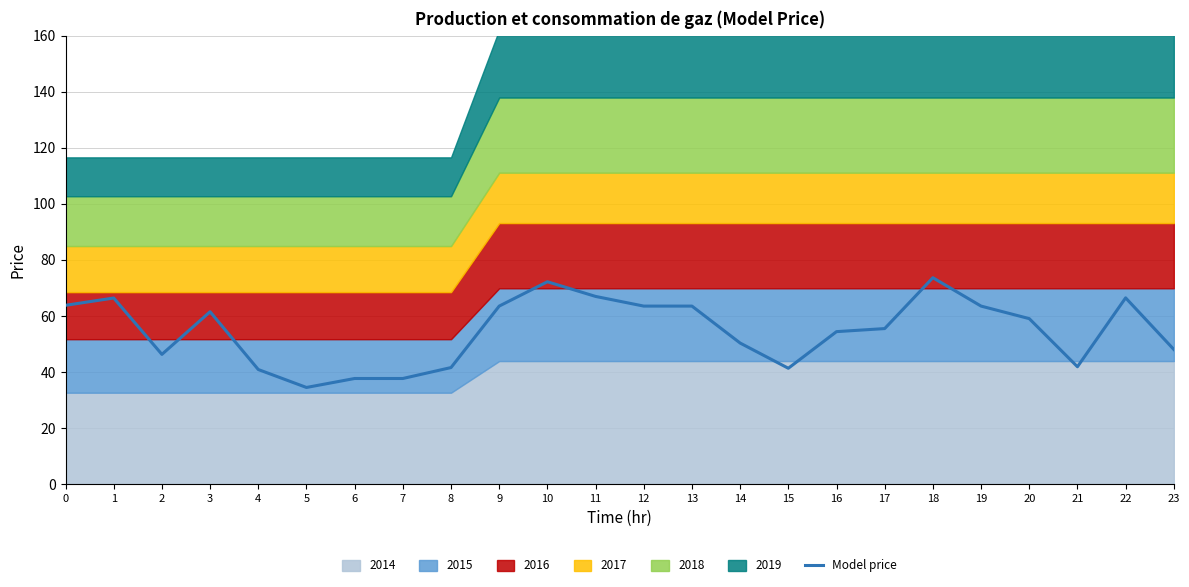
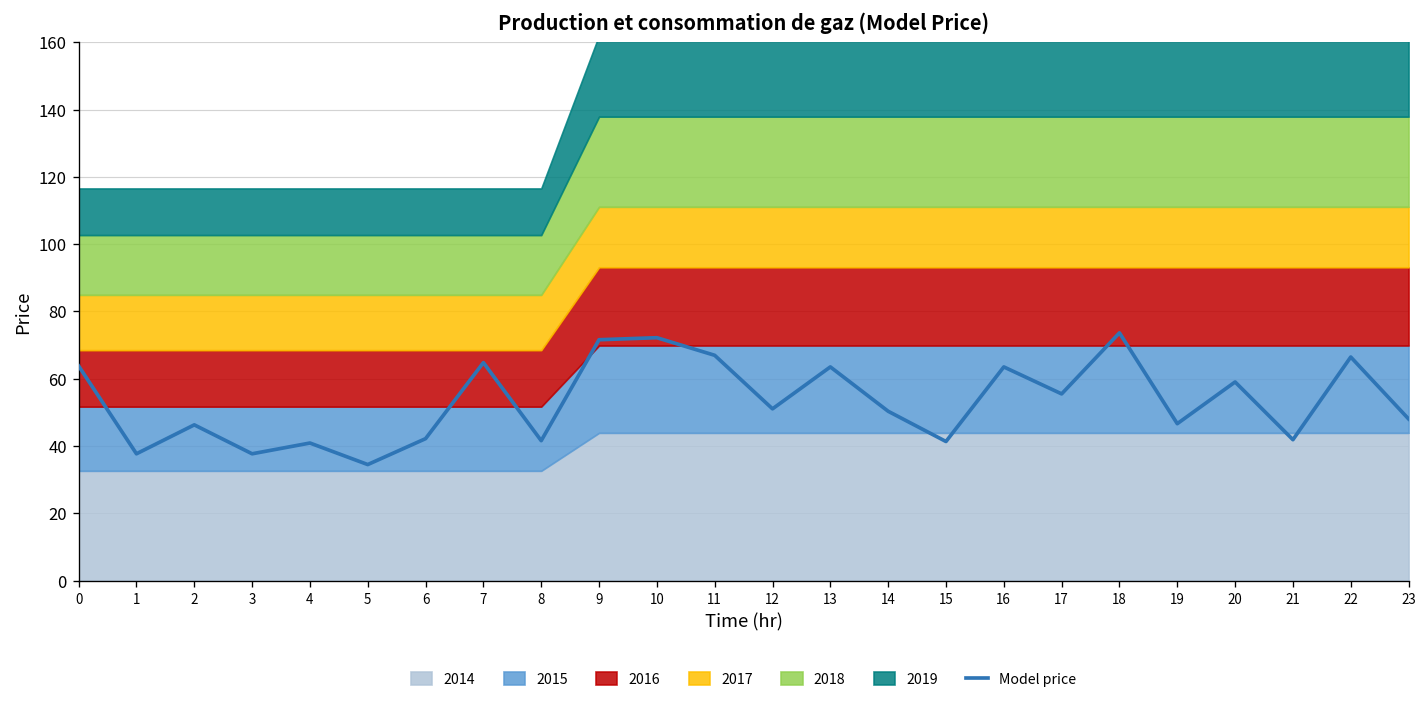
Model price, 1: 66 -> 38
Model price, 3: 62 -> 38
Model price, 6: 38 -> 42
Model price, 7: 38 -> 65
Model price, 9: 64 -> 72
Model price, 12: 64 -> 51
Model price, 16: 54 -> 64
Model price, 19: 64 -> 47
